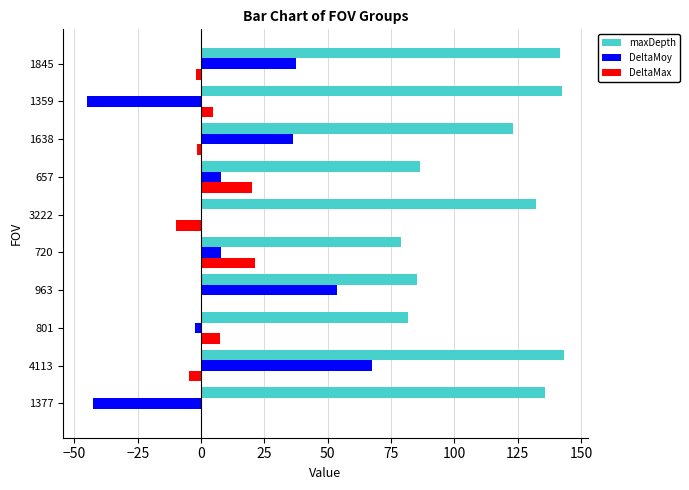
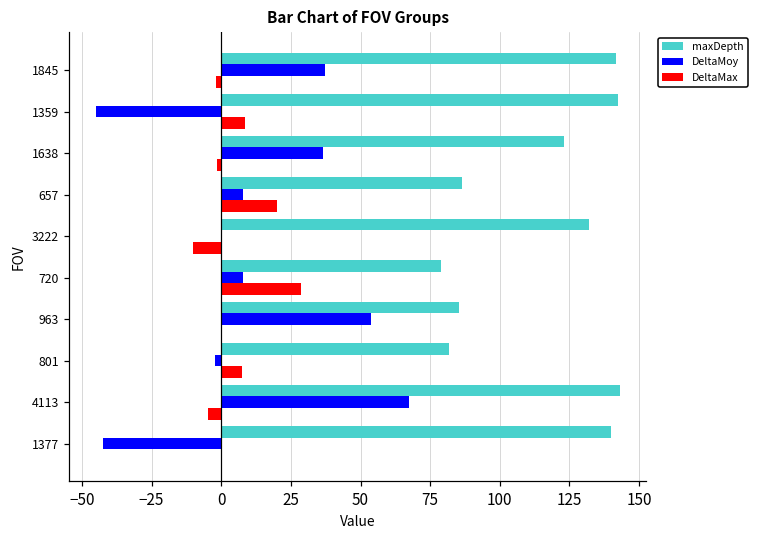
DeltaMax, 1359: 5 -> 8
DeltaMax, 720: 21 -> 29
maxDepth, 1377: 136 -> 140
